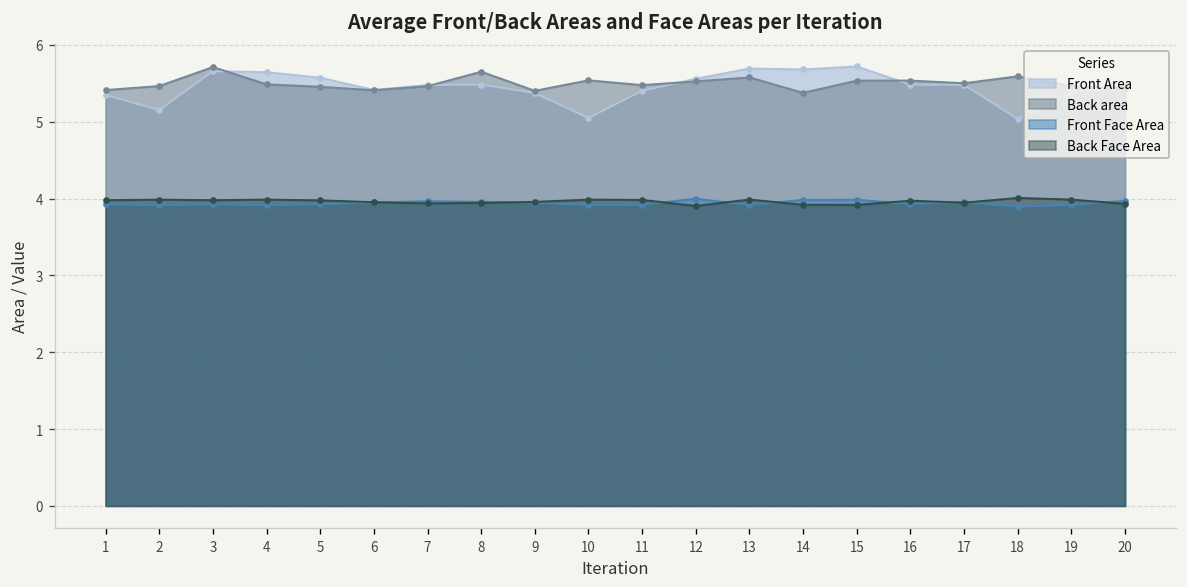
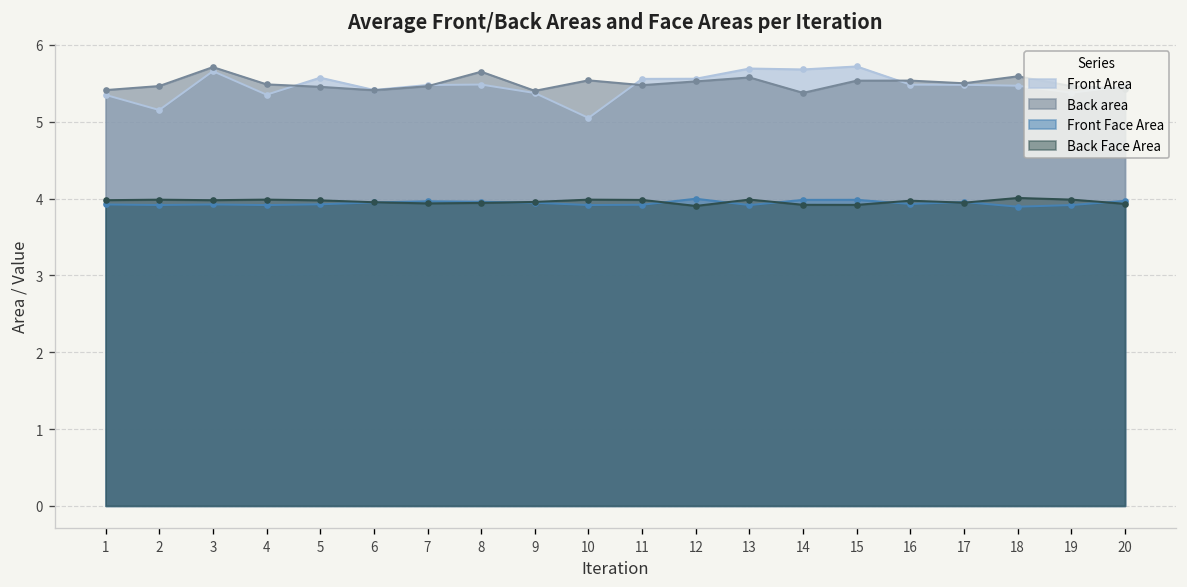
Front Area, 4: 5.6 -> 5.4
Front Area, 11: 5.4 -> 5.6
Front Area, 18: 5.0 -> 5.5
